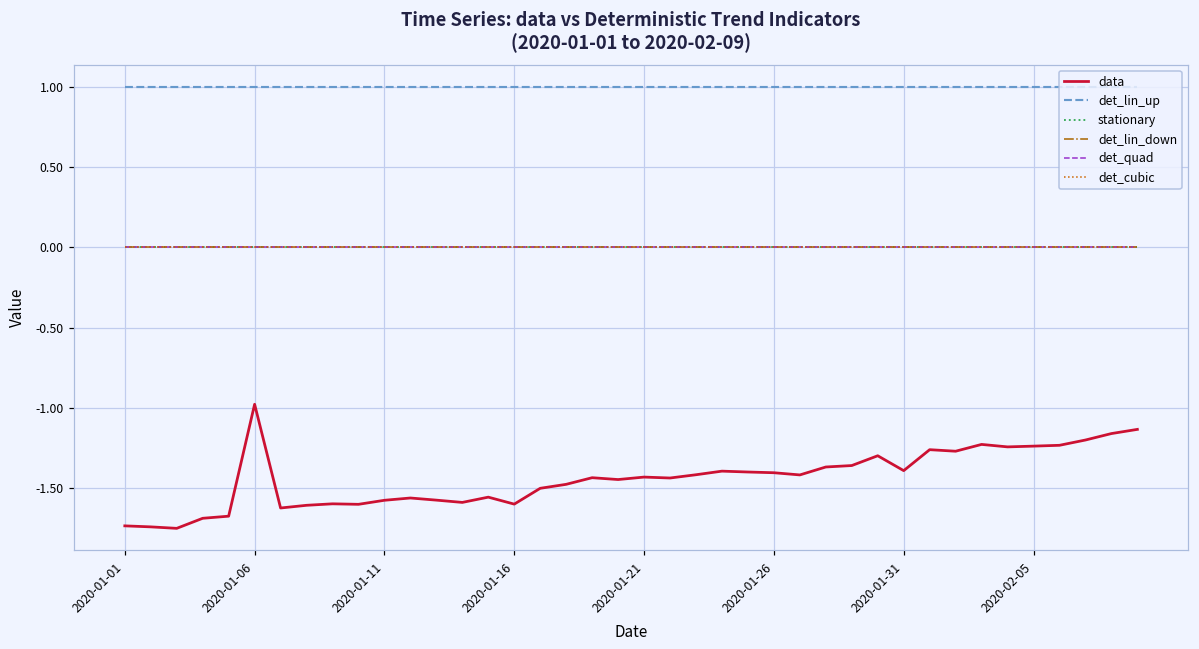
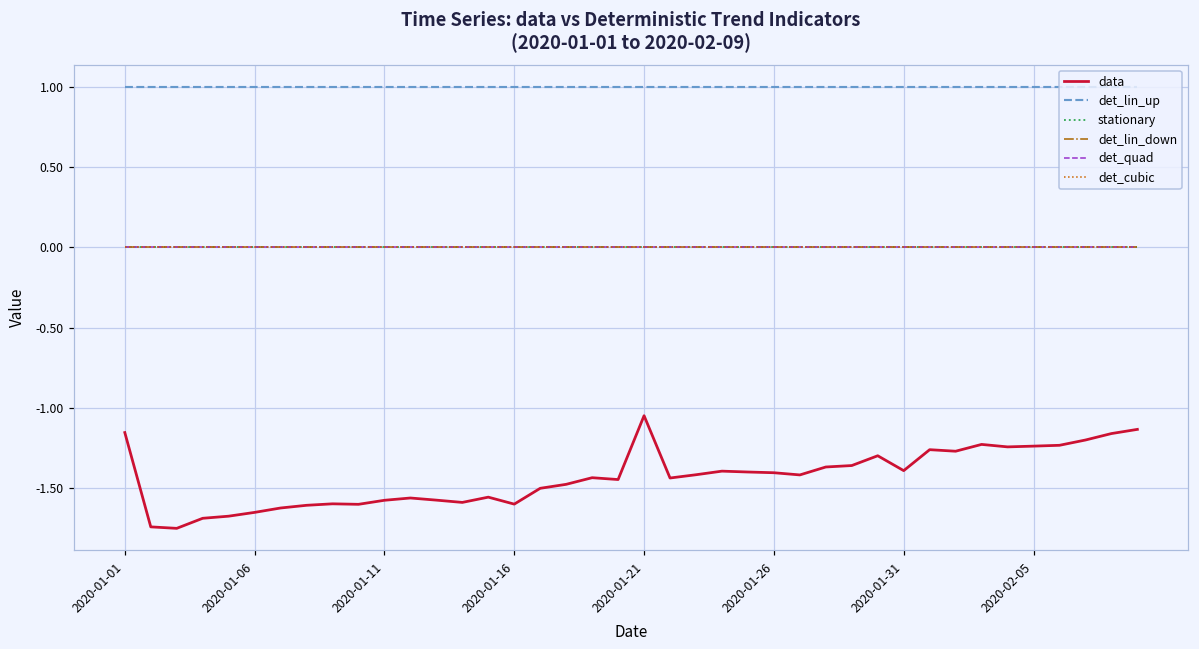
data, 2020-01-01: -1.74 -> -1.15
data, 2020-01-06: -0.98 -> -1.65
data, 2020-01-21: -1.43 -> -1.05
